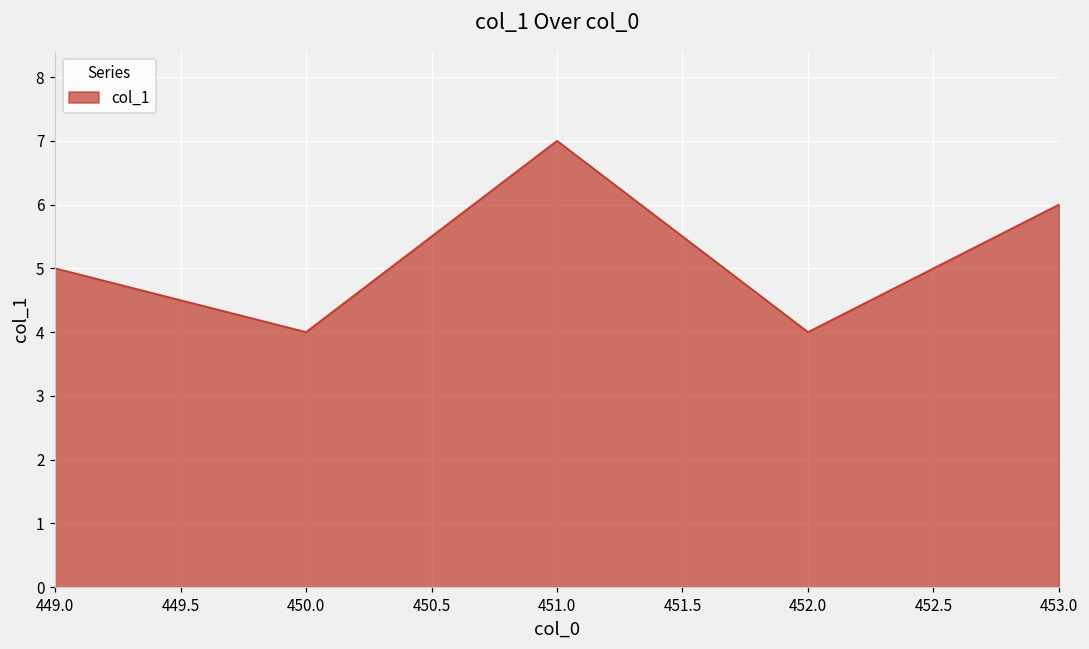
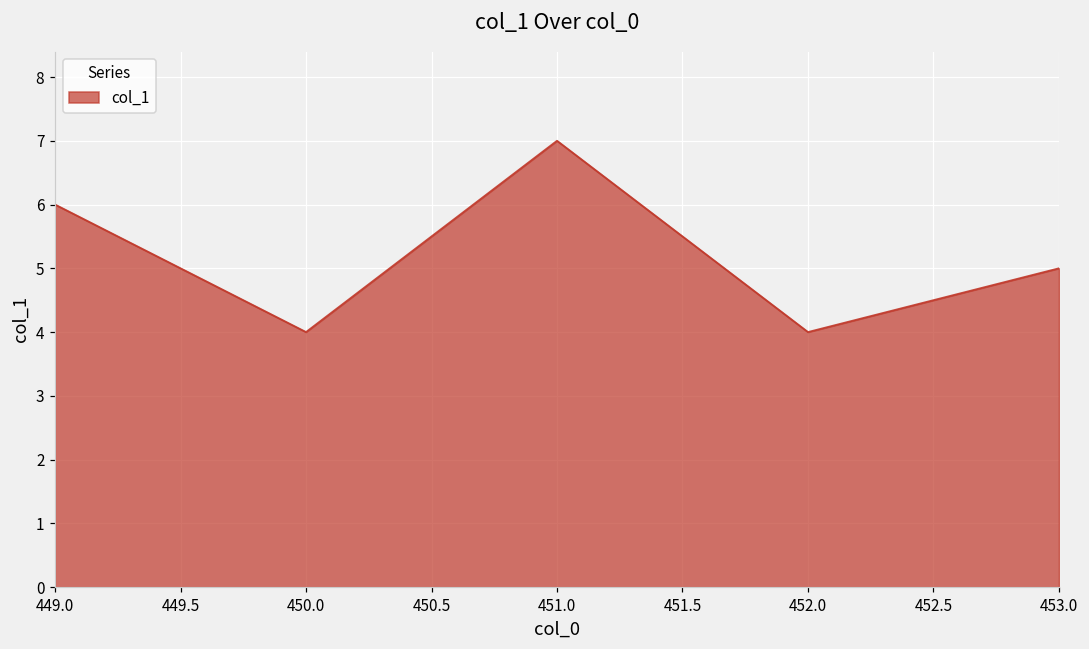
449.0: 5 -> 6
453.0: 6 -> 5
